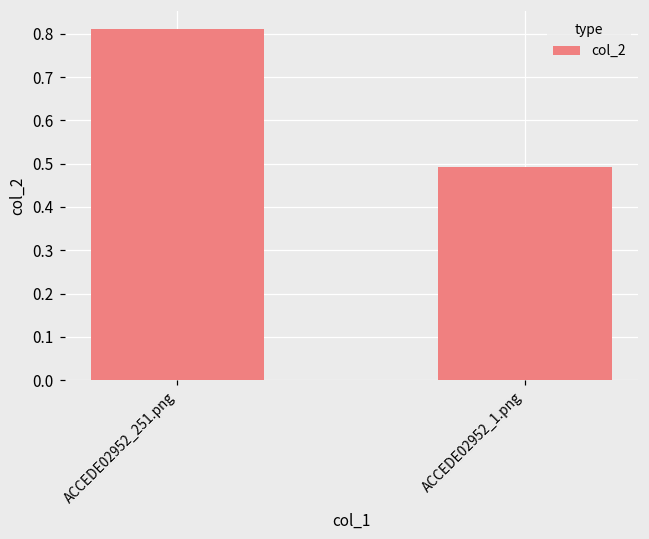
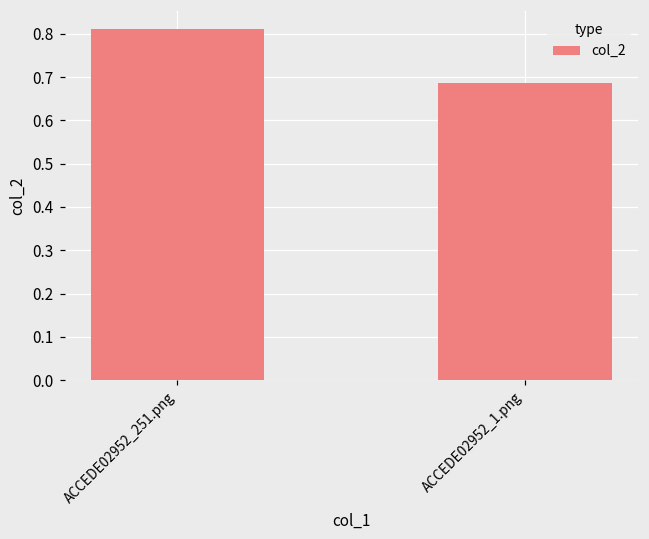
ACCEDE02952_1.png: 0.49 -> 0.69
